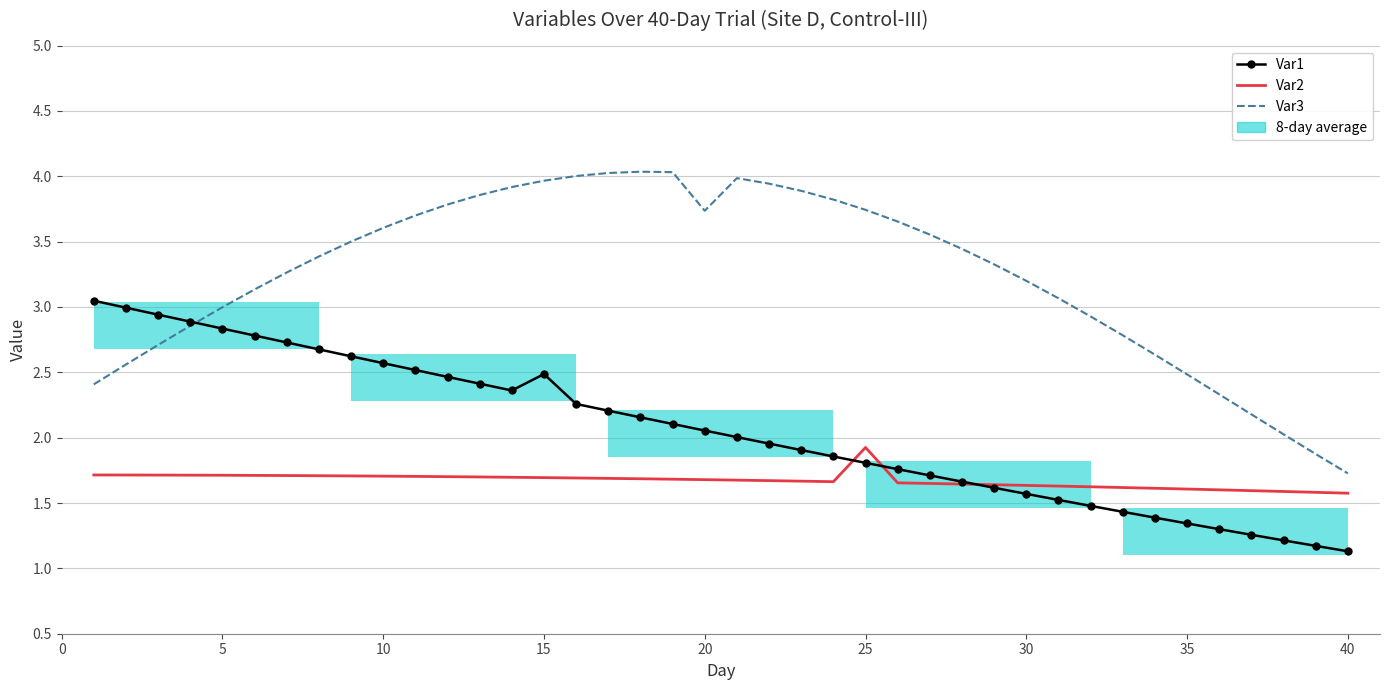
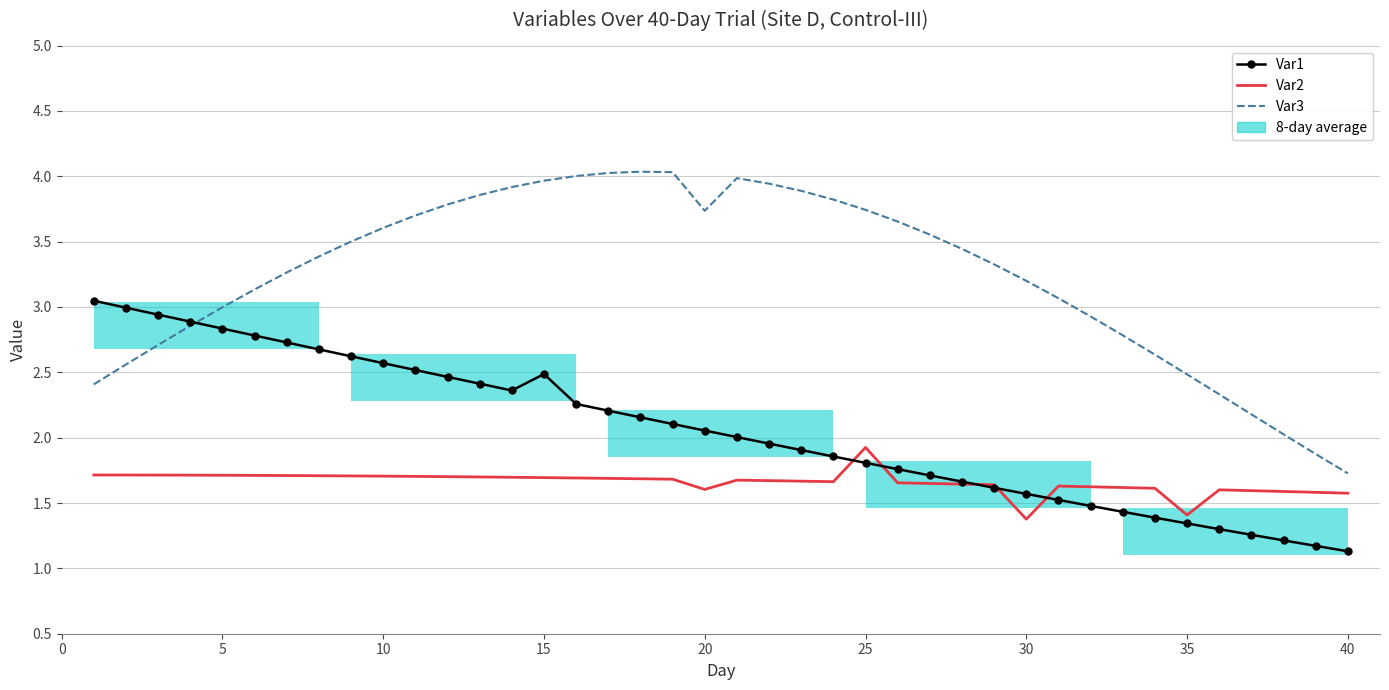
Var2, 20: 1.68 -> 1.60
Var2, 30: 1.63 -> 1.38
Var2, 35: 1.61 -> 1.41
